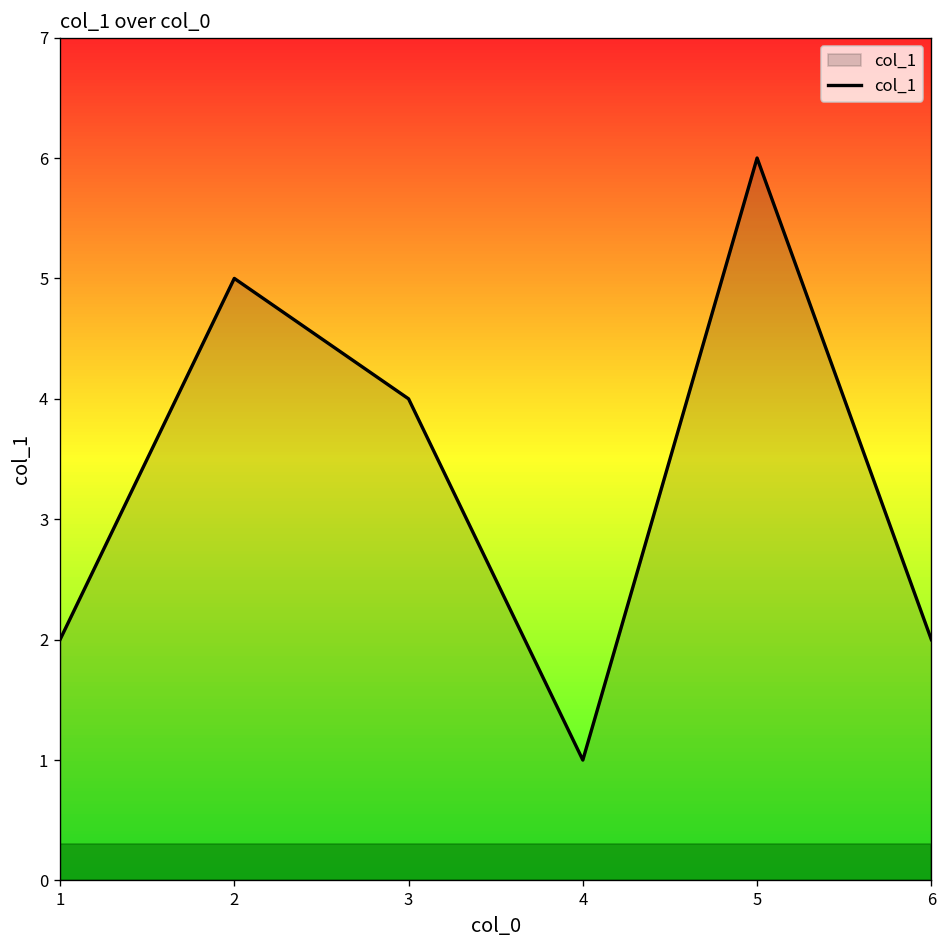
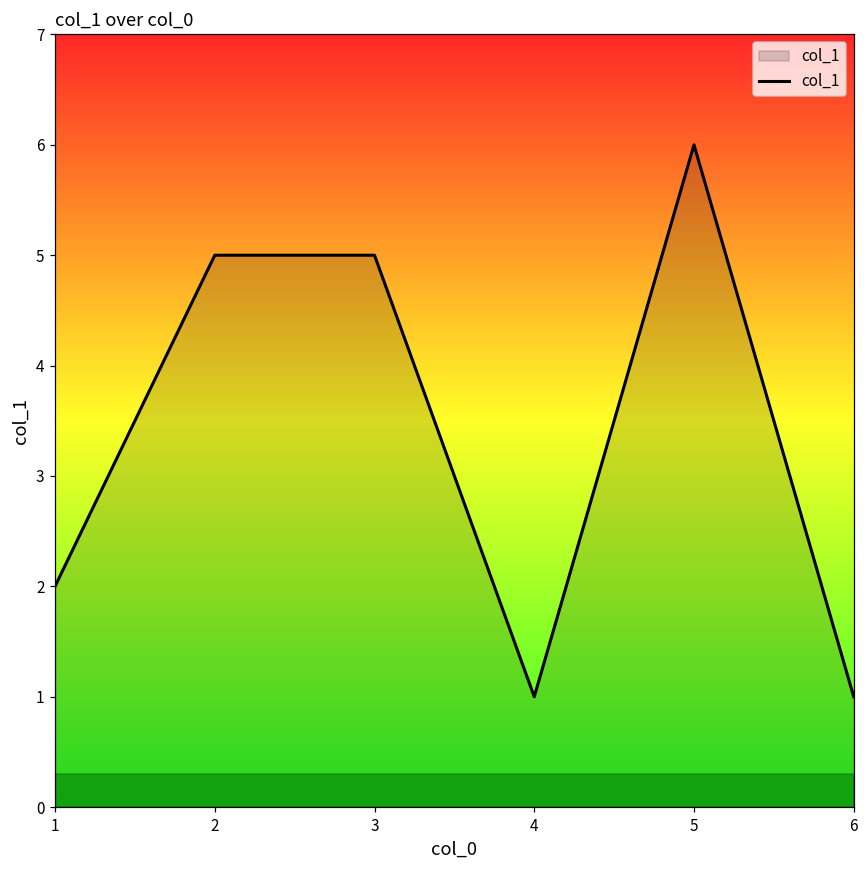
3: 4 -> 5
6: 2 -> 1
